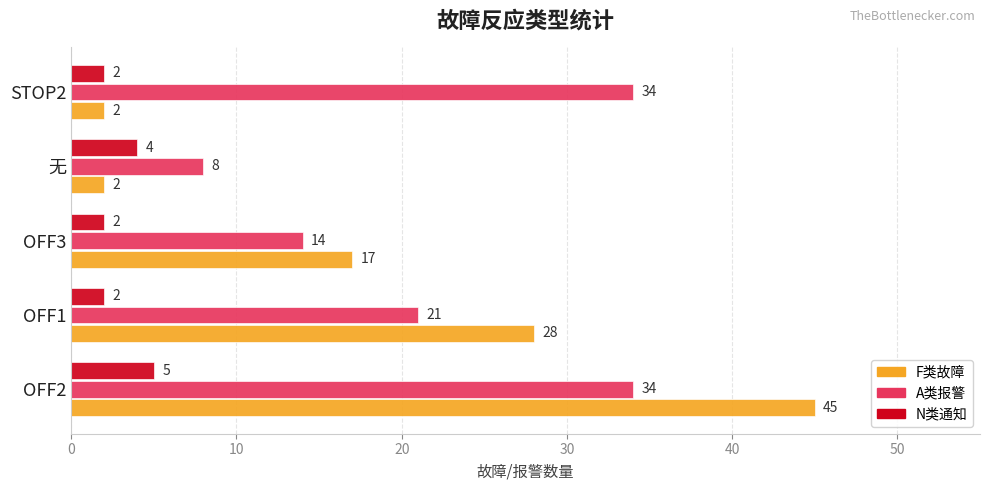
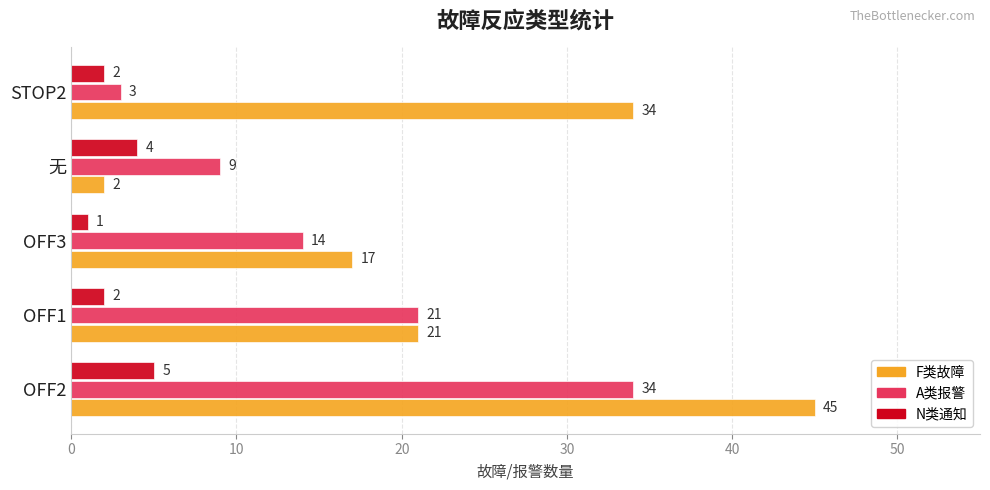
A类报警, STOP2: 34 -> 3
F类故障, STOP2: 2 -> 34
A类报警, 无: 8 -> 9
N类通知, OFF3: 2 -> 1
F类故障, OFF1: 28 -> 21
